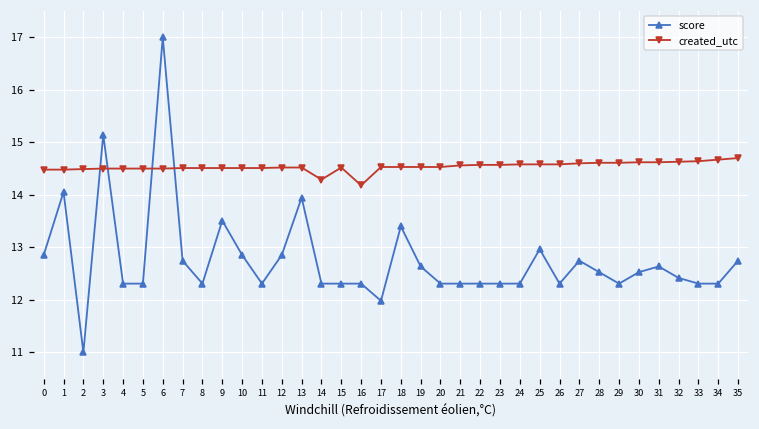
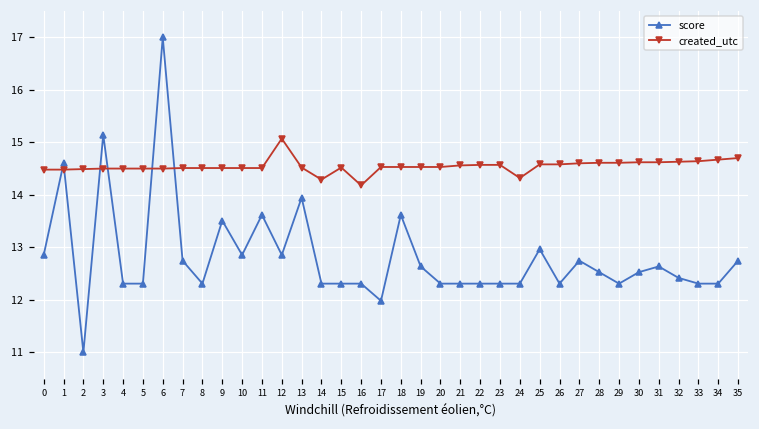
score, 1: 14.1 -> 14.6
score, 11: 12.3 -> 13.6
created_utc, 12: 14.5 -> 15.1
score, 18: 13.4 -> 13.6
created_utc, 24: 14.6 -> 14.3
